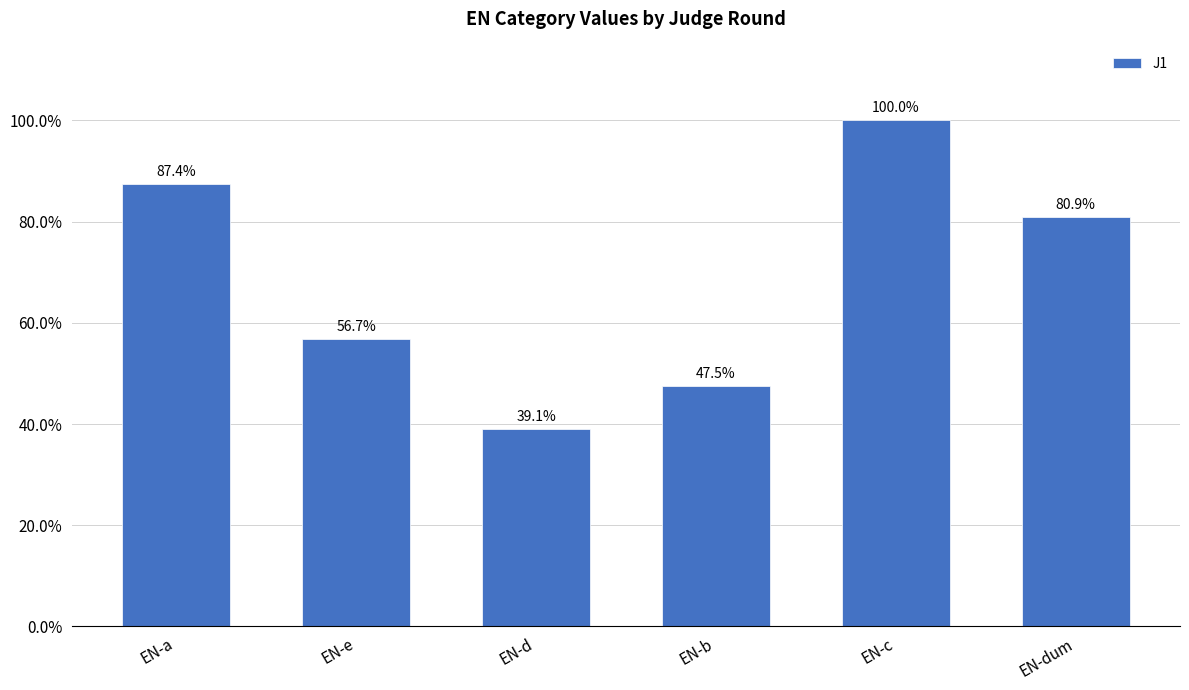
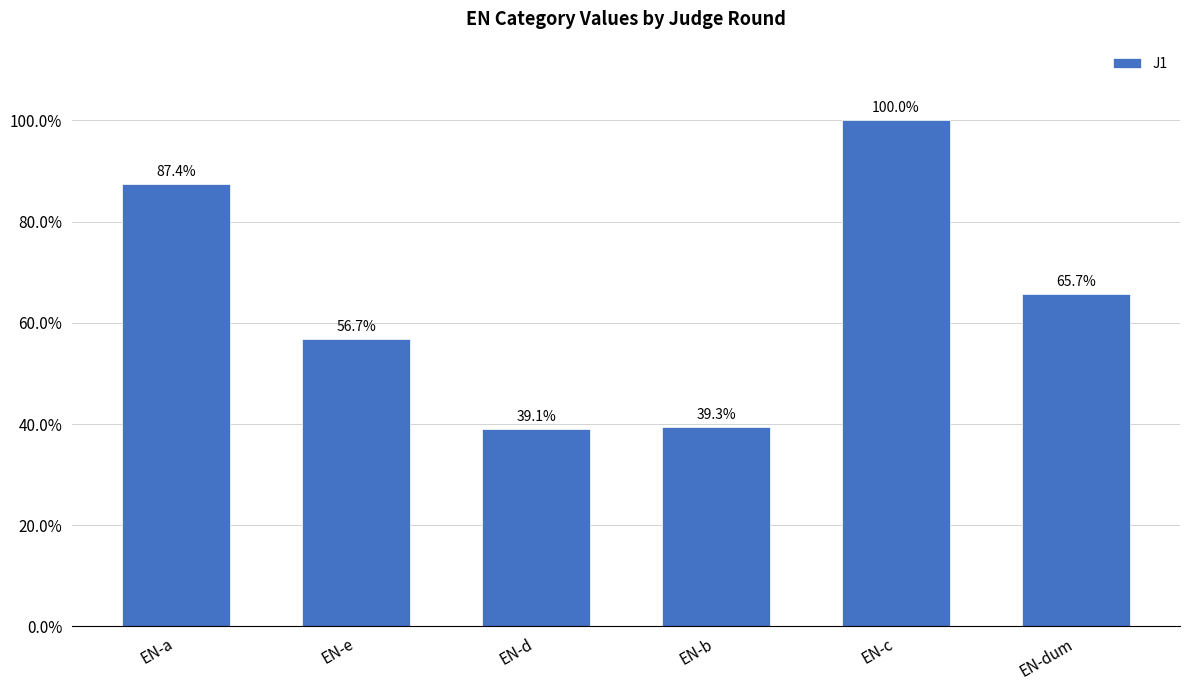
EN-b: 47.5% -> 39.3%
EN-dum: 80.9% -> 65.7%
